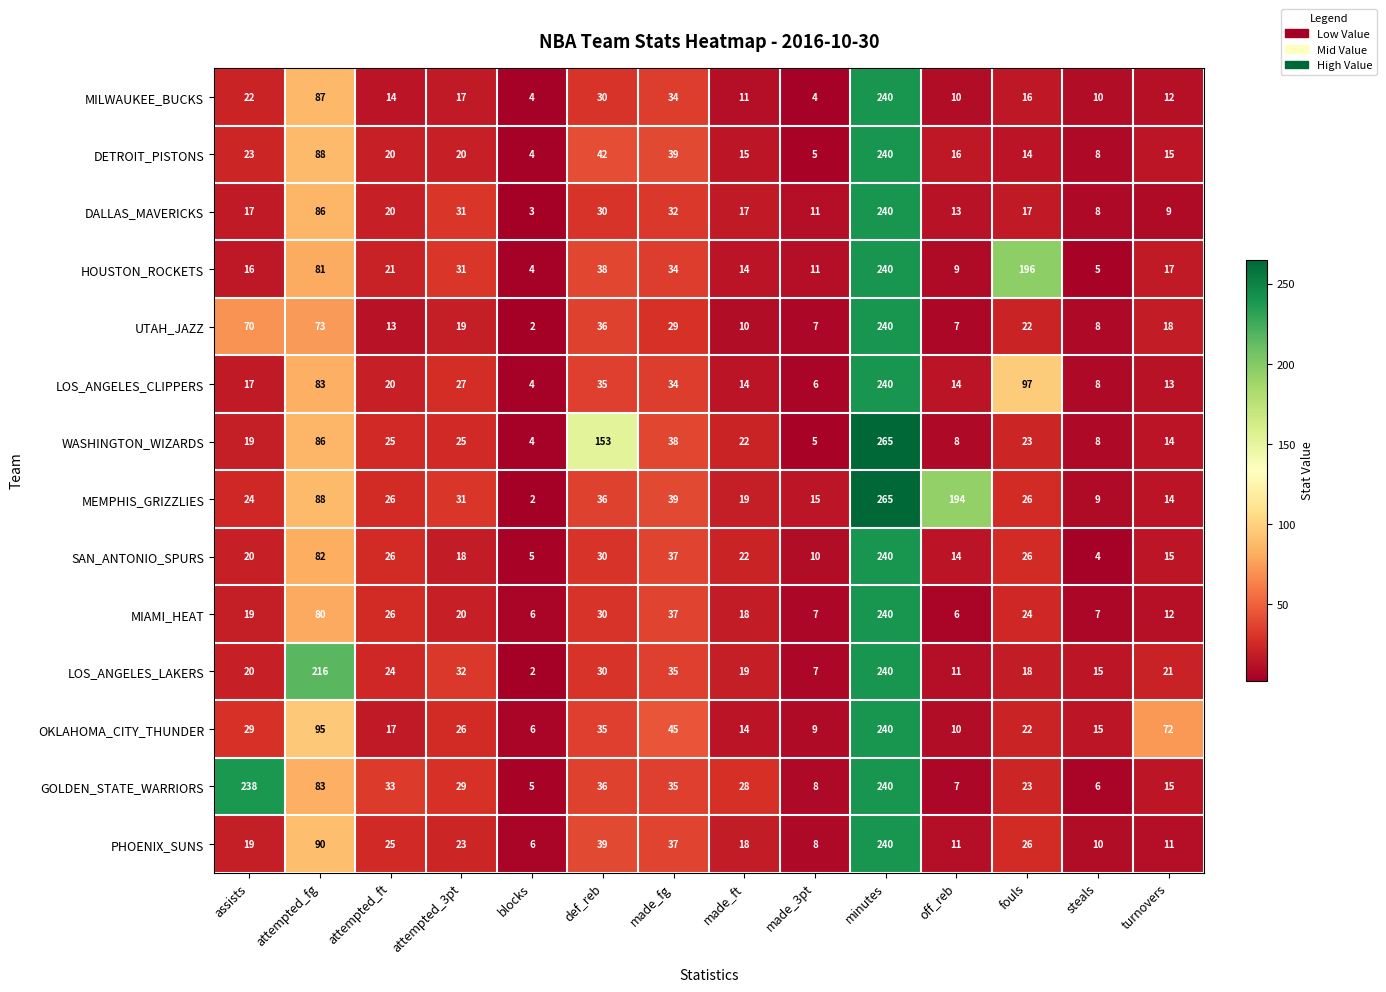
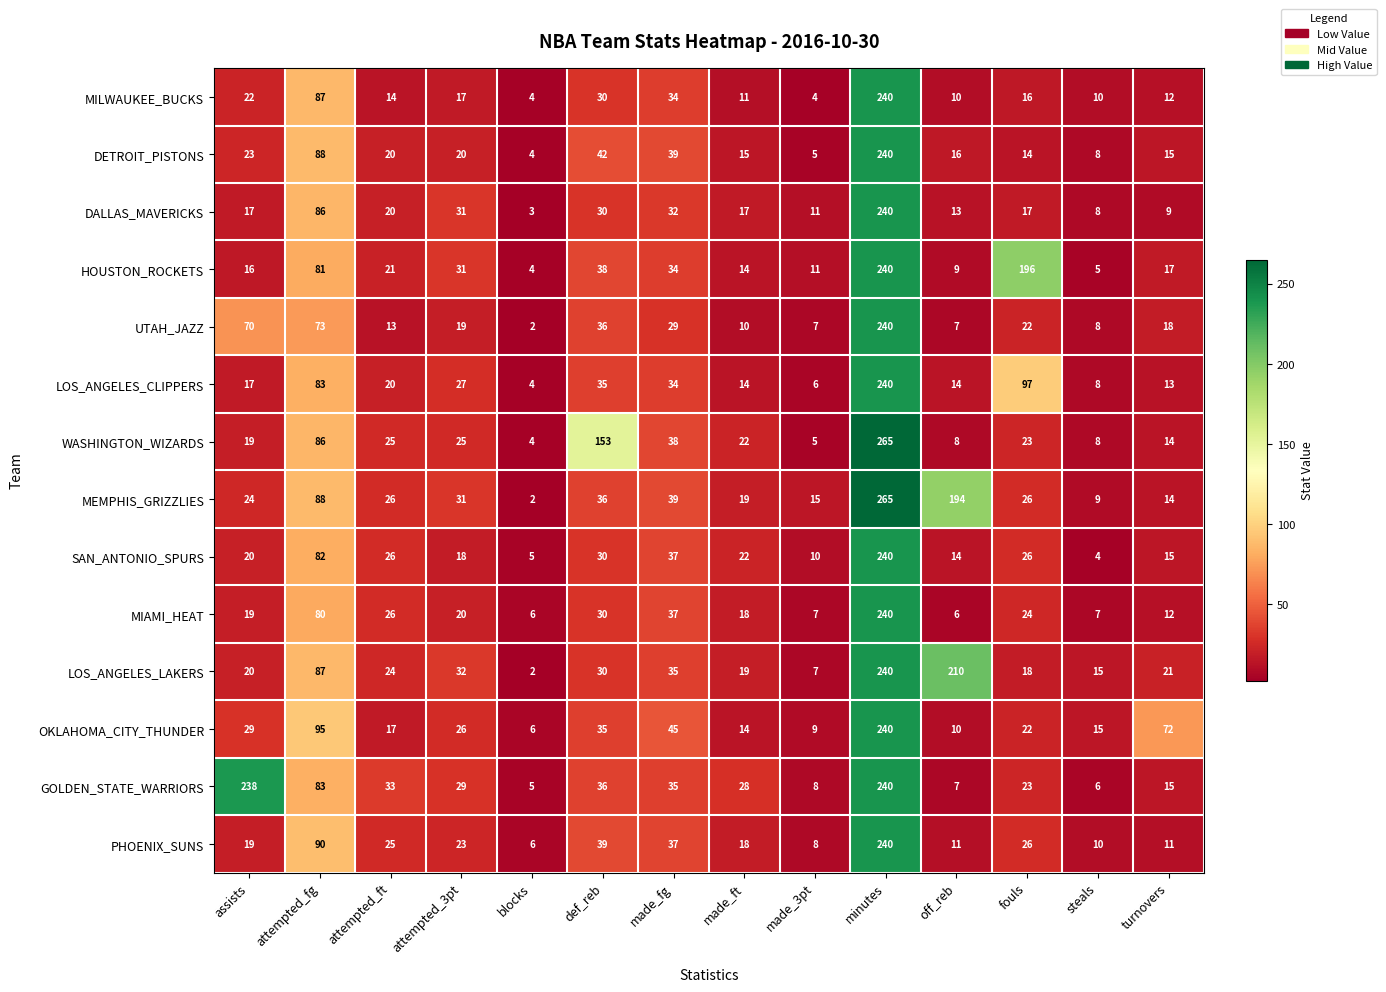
LOS_ANGELES_LAKERS, attempted_fg: 216 -> 87
LOS_ANGELES_LAKERS, off_reb: 11 -> 210
